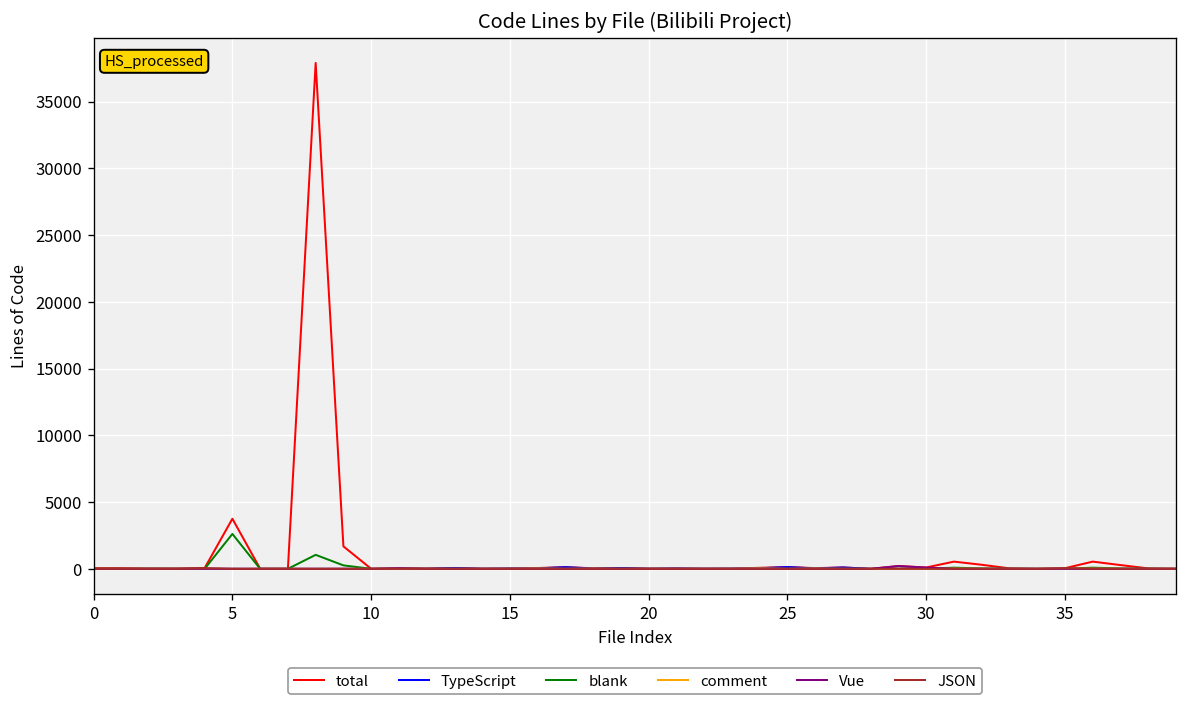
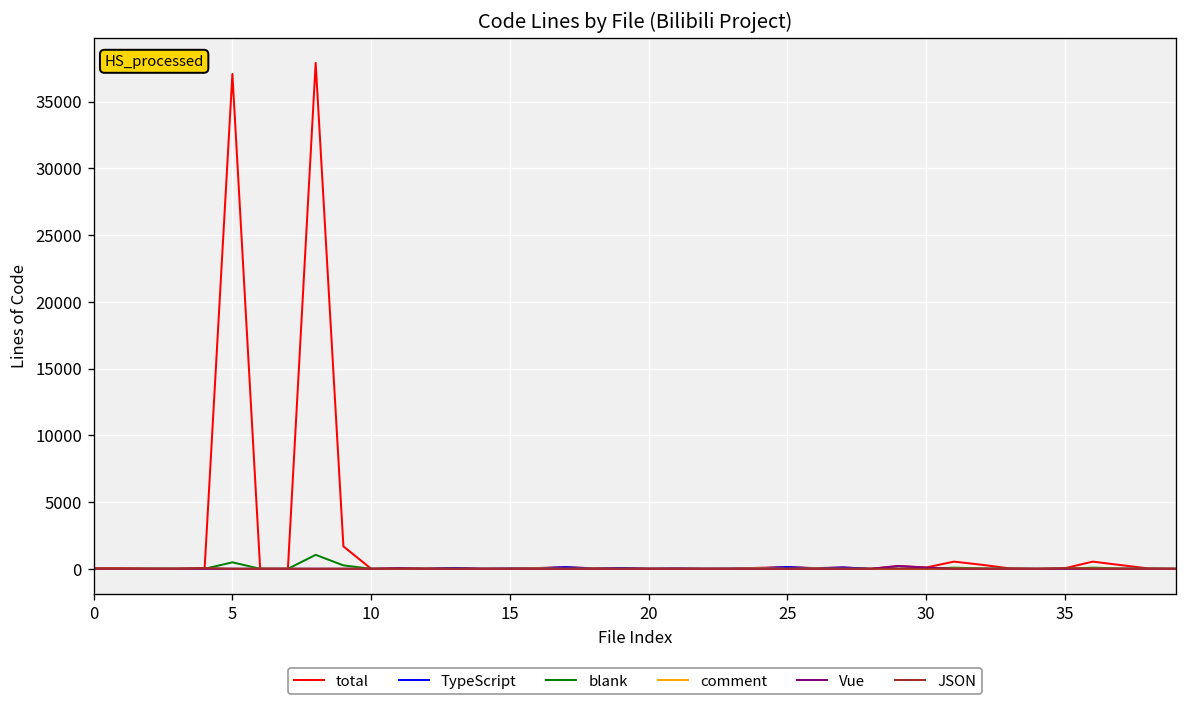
total, 5: 3800 -> 37100
blank, 5: 2600 -> 500
